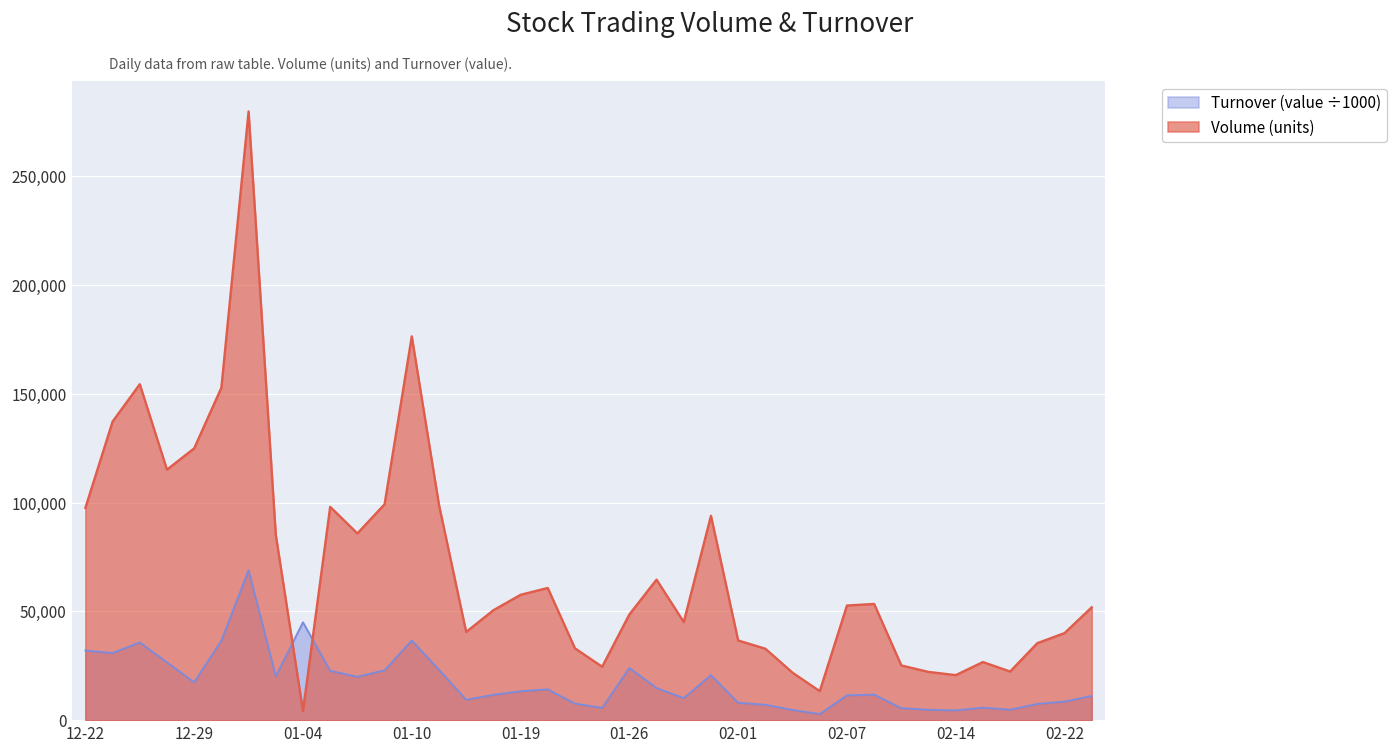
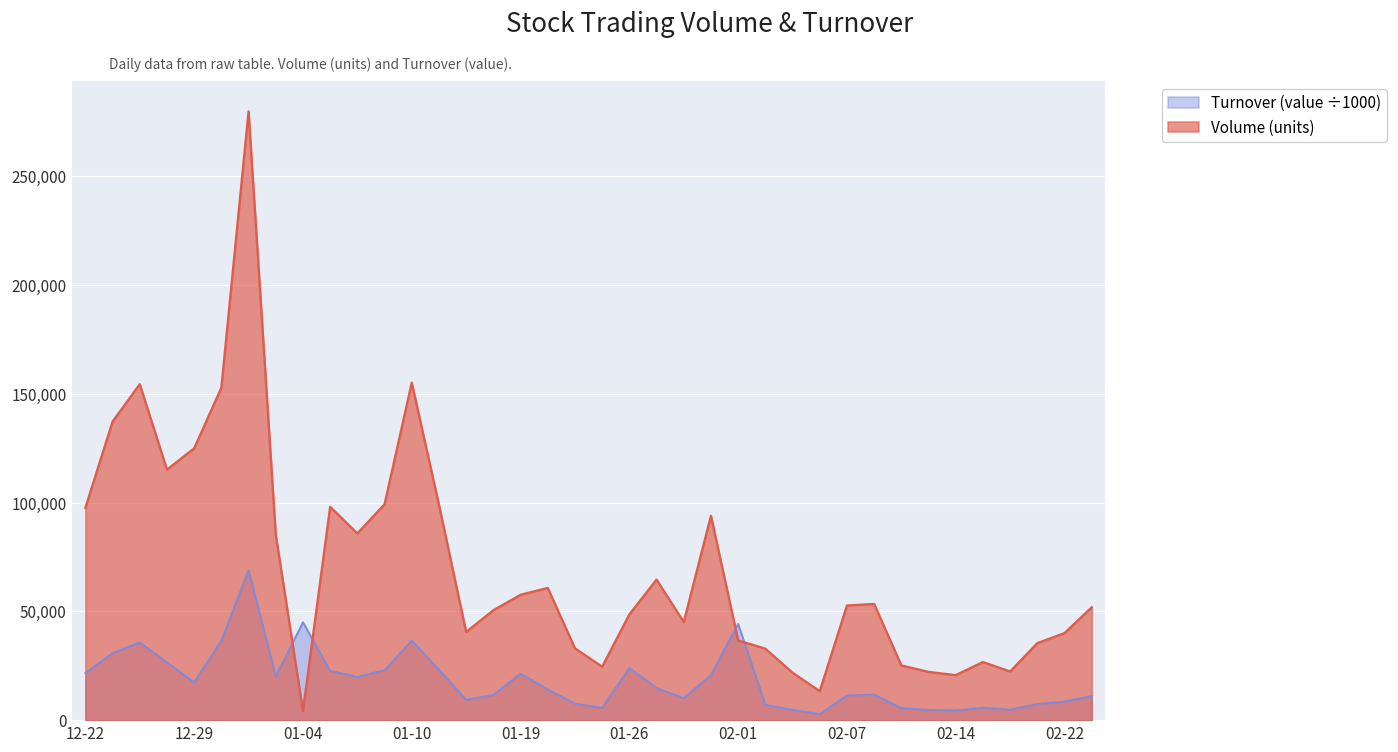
Turnover (value ÷1000), 12-22: 32,000 -> 22,000
Volume (units), 01-10: 176,000 -> 155,000
Turnover (value ÷1000), 01-19: 13,000 -> 21,000
Turnover (value ÷1000), 02-01: 8,000 -> 44,000
